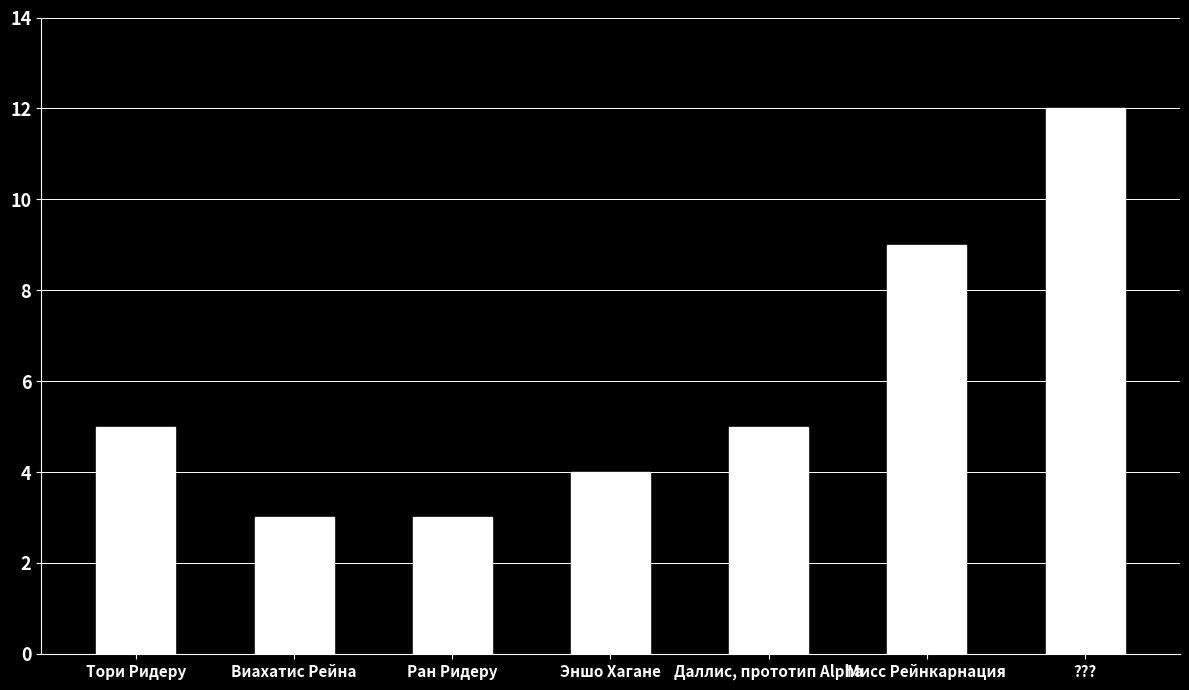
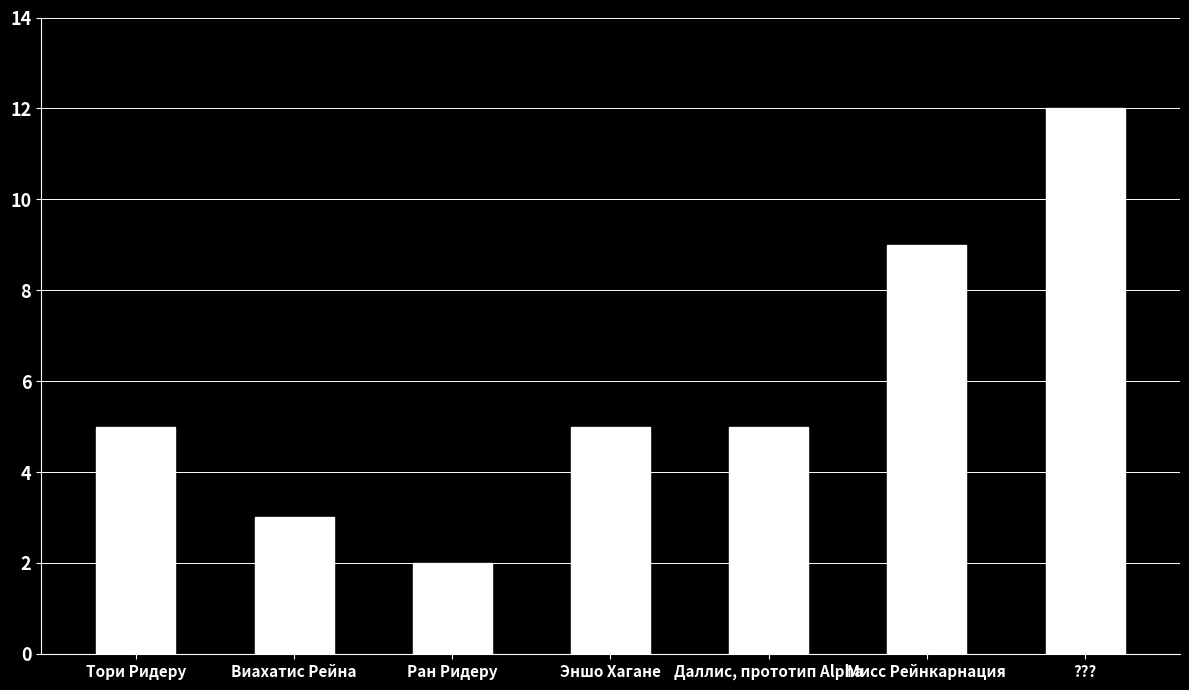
Ран Ридеру: 3 -> 2
Эншо Хагане: 4 -> 5
